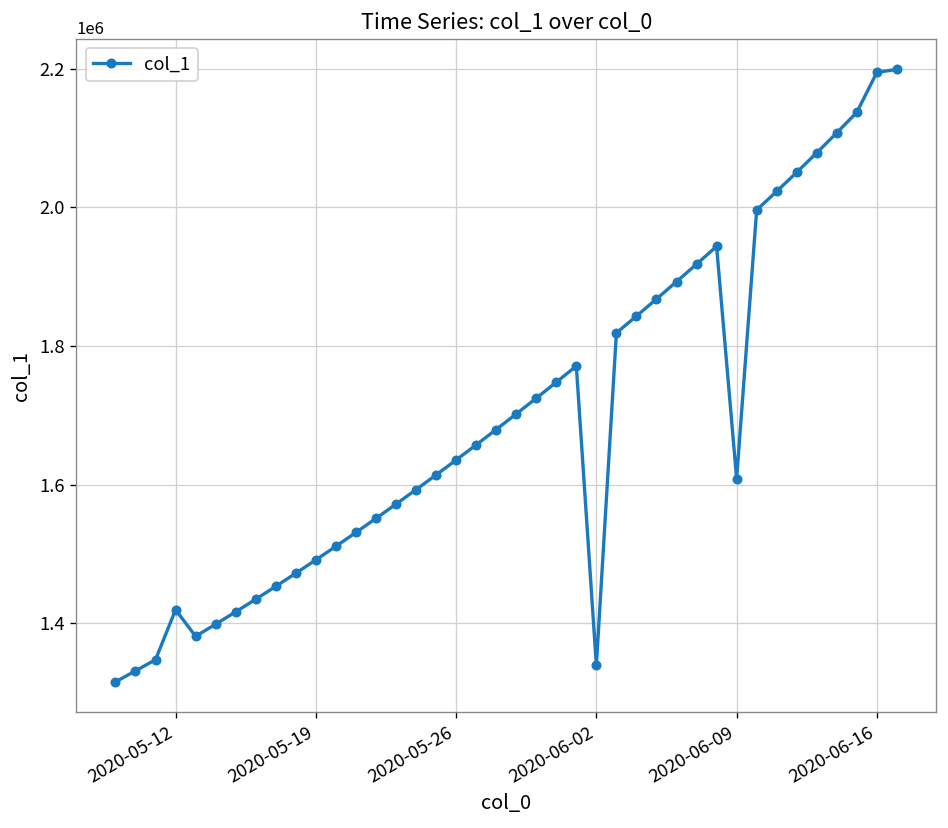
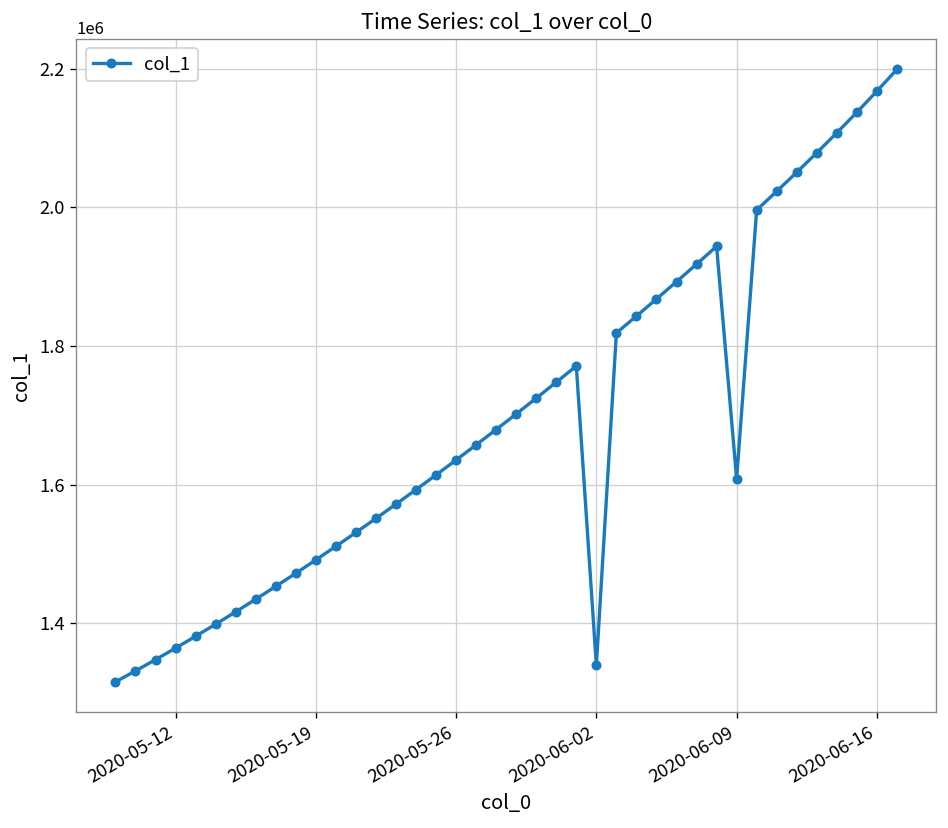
2020-05-12: 1420000 -> 1360000
2020-06-16: 2200000 -> 2170000
